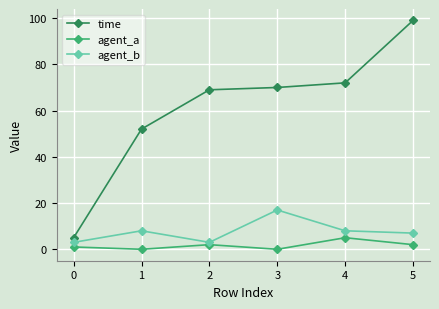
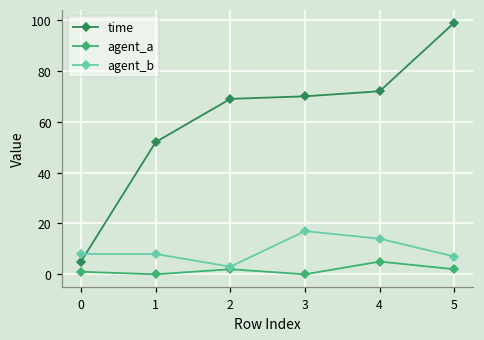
agent_b, 0: 3 -> 8
agent_b, 4: 8 -> 14
